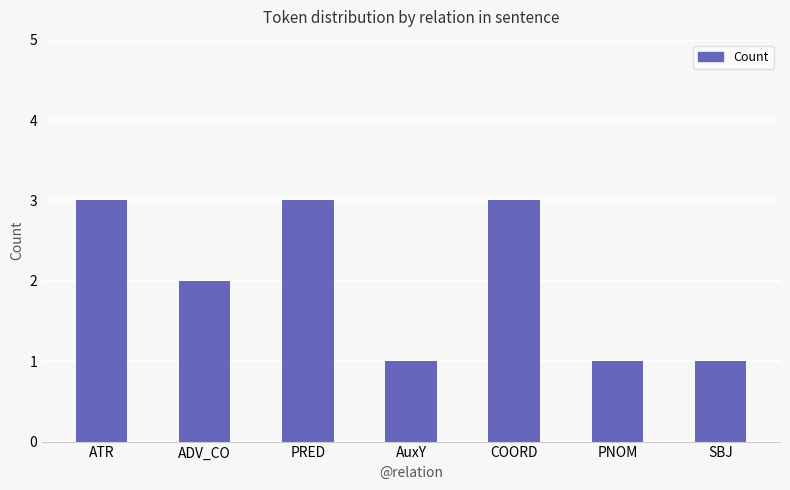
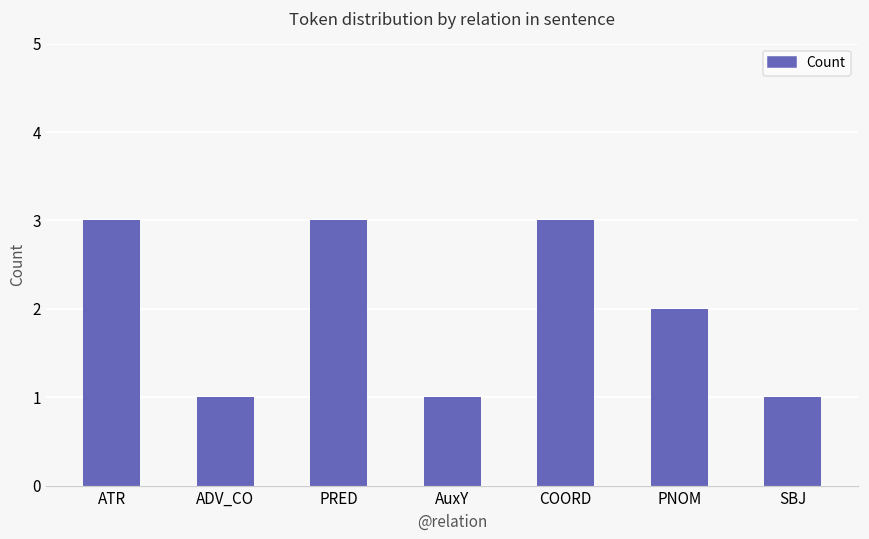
ADV_CO: 2 -> 1
PNOM: 1 -> 2
